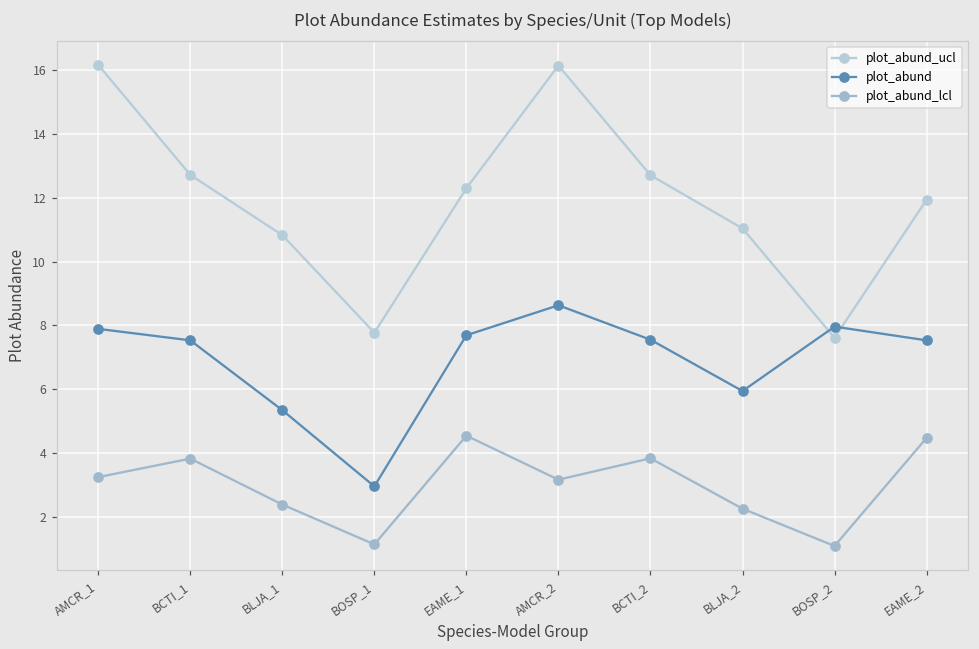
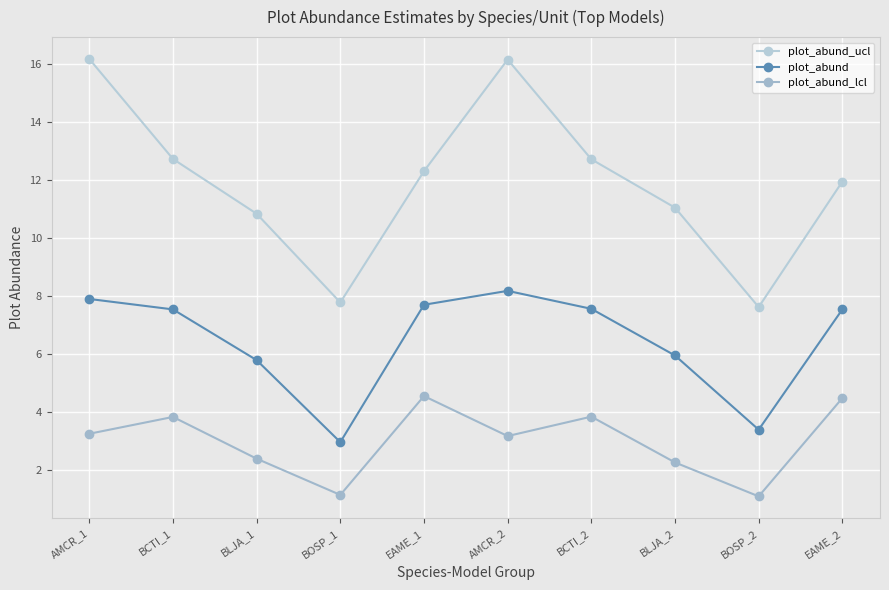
plot_abund, BLJA_1: 5.3 -> 5.8
plot_abund, AMCR_2: 8.6 -> 8.2
plot_abund, BOSP_2: 8.0 -> 3.4
